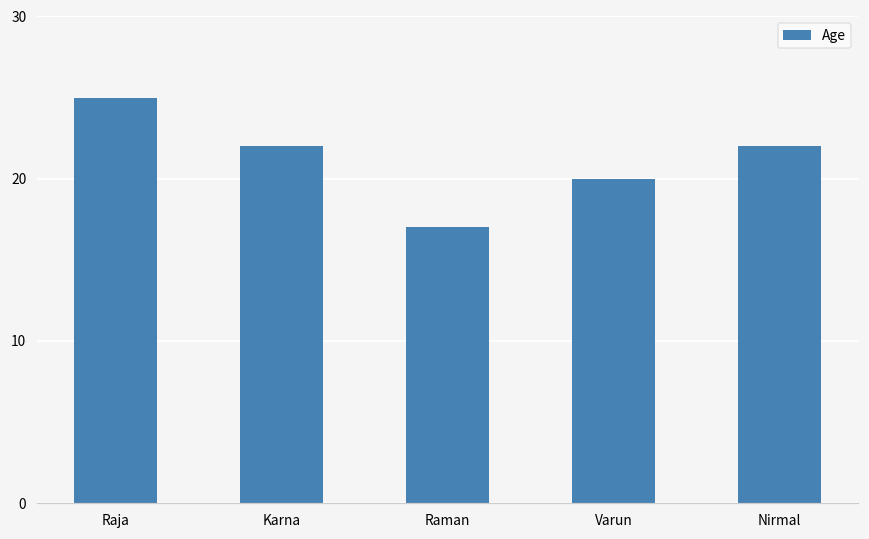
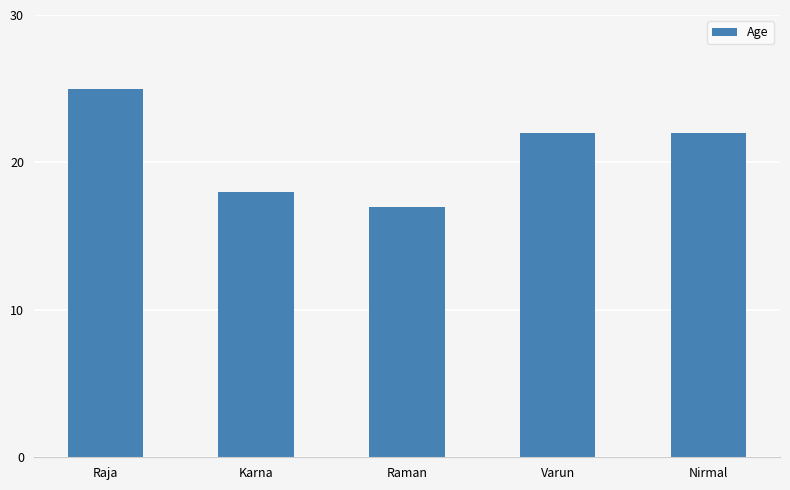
Karna: 22 -> 18
Varun: 20 -> 22
